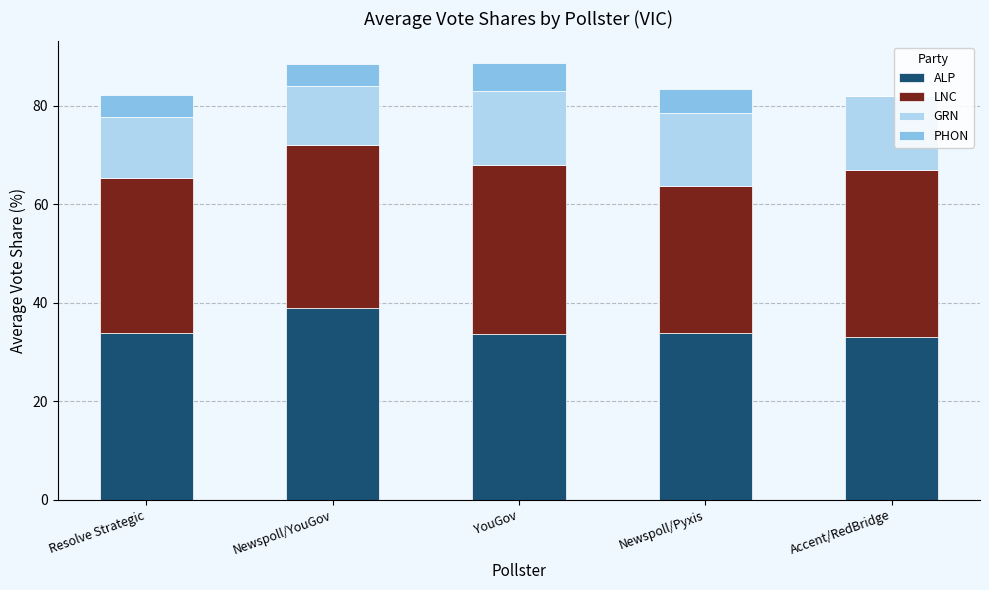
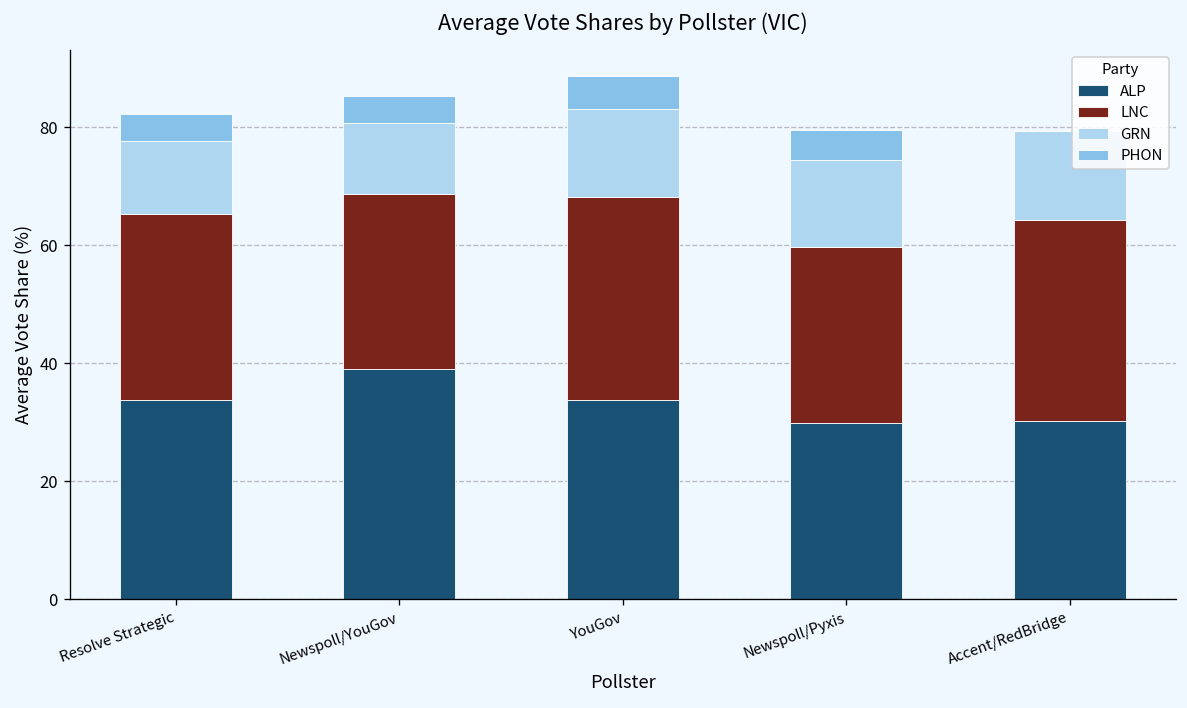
LNC, Newspoll/YouGov: 33 -> 30
ALP, Newspoll/Pyxis: 34 -> 30
ALP, Accent/RedBridge: 33 -> 30
